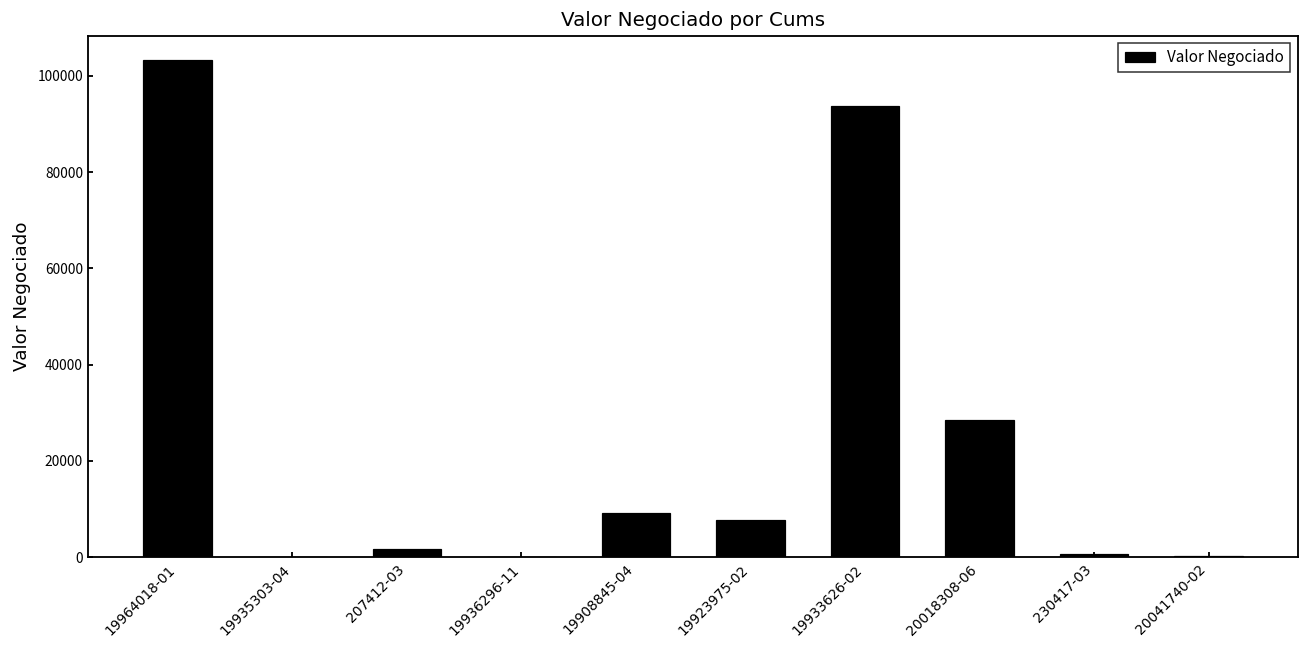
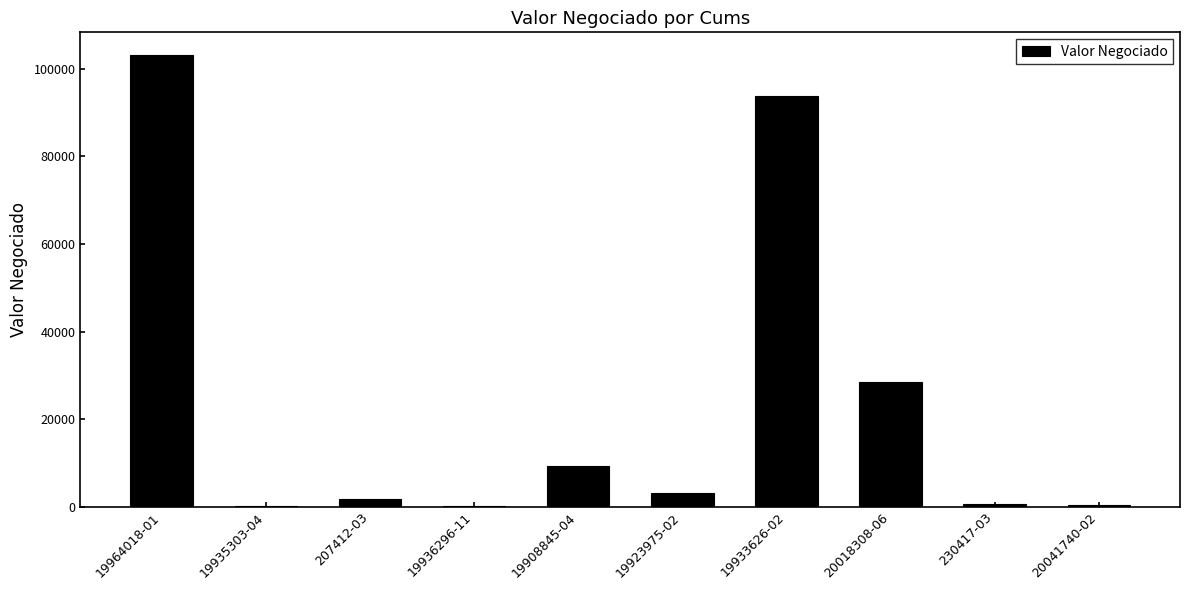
19923975-02: 8000 -> 3000
